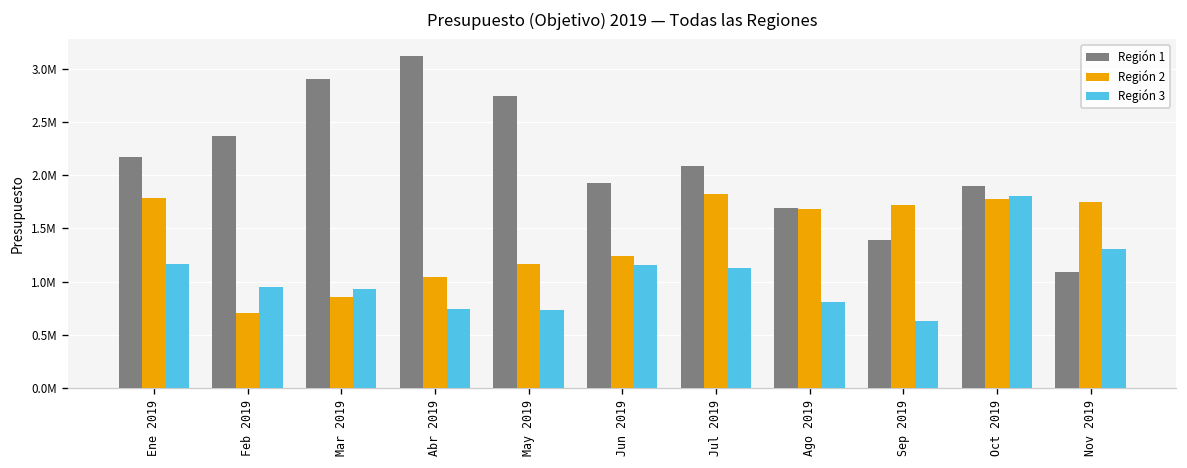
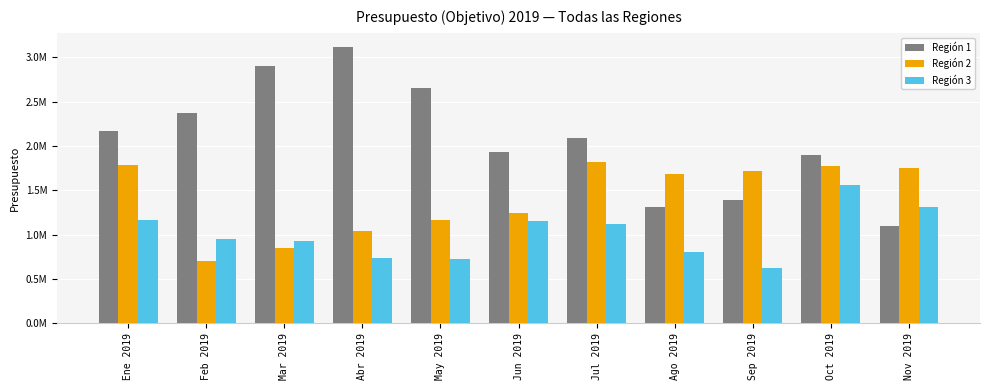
Región 1, May 2019: 2750000 -> 2660000
Región 1, Ago 2019: 1700000 -> 1300000
Región 3, Oct 2019: 1800000 -> 1600000
